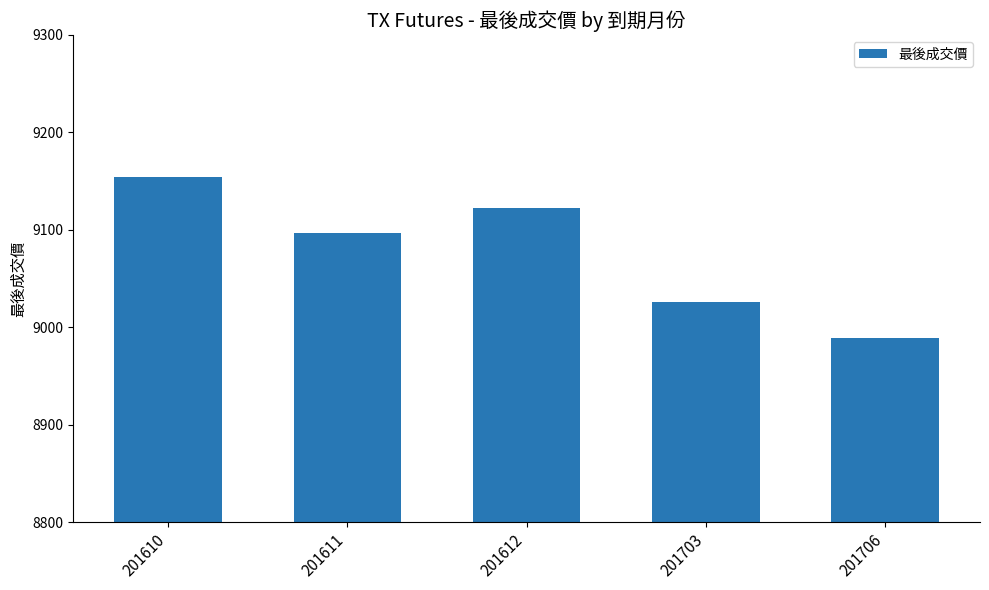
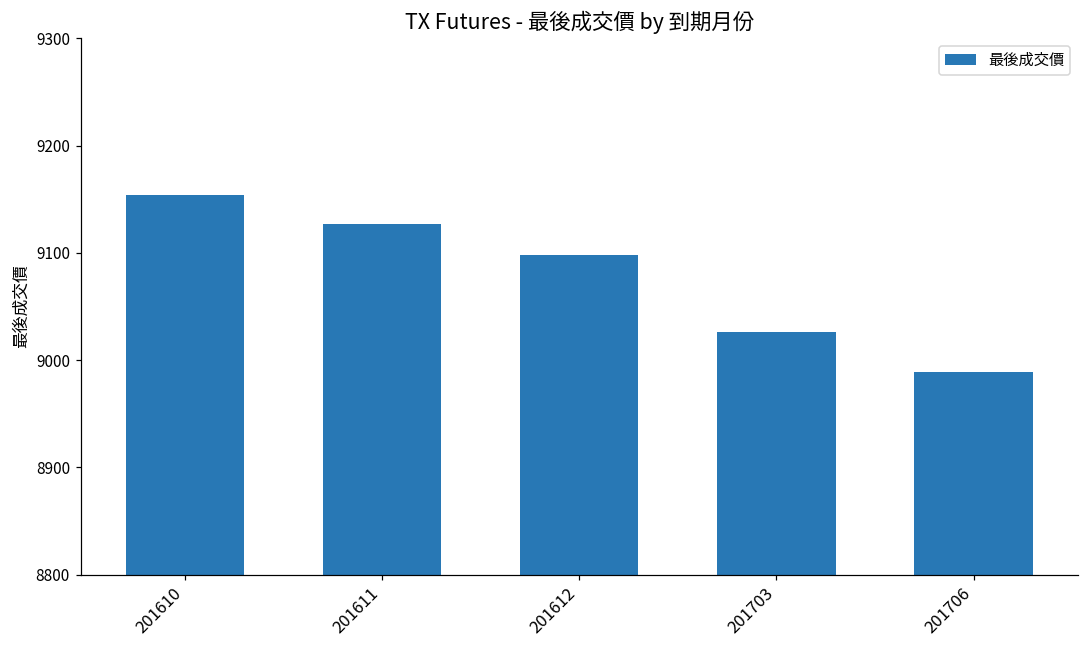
201611: 9100 -> 9130
201612: 9120 -> 9100
